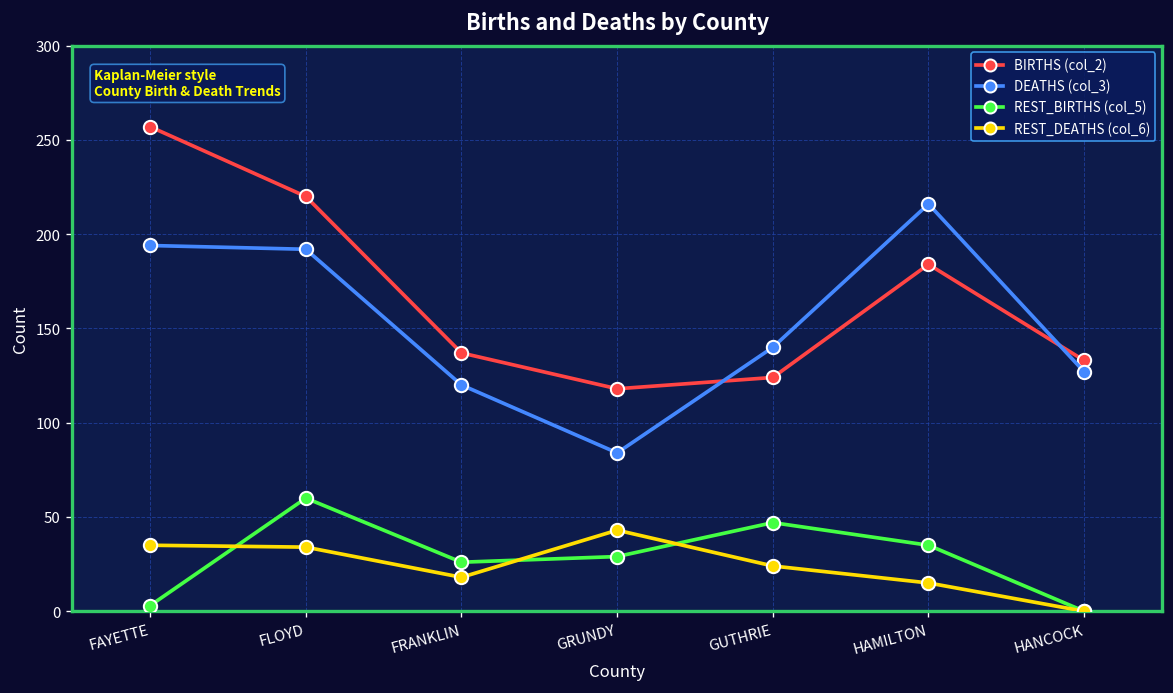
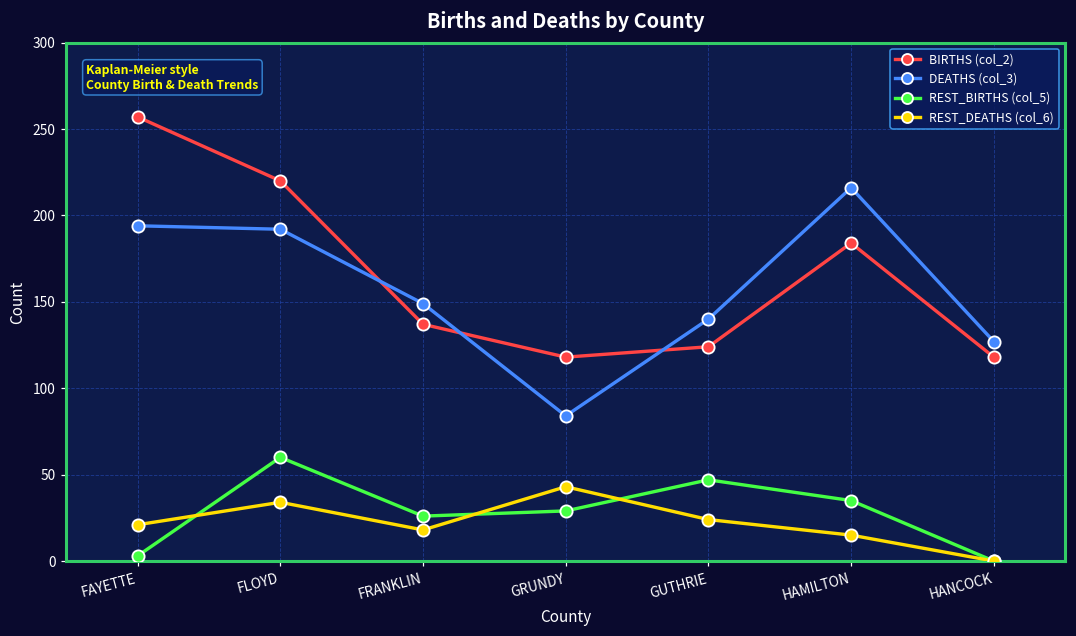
REST_DEATHS (col_6), FAYETTE: 35 -> 21
DEATHS (col_3), FRANKLIN: 120 -> 149
BIRTHS (col_2), HANCOCK: 133 -> 118
